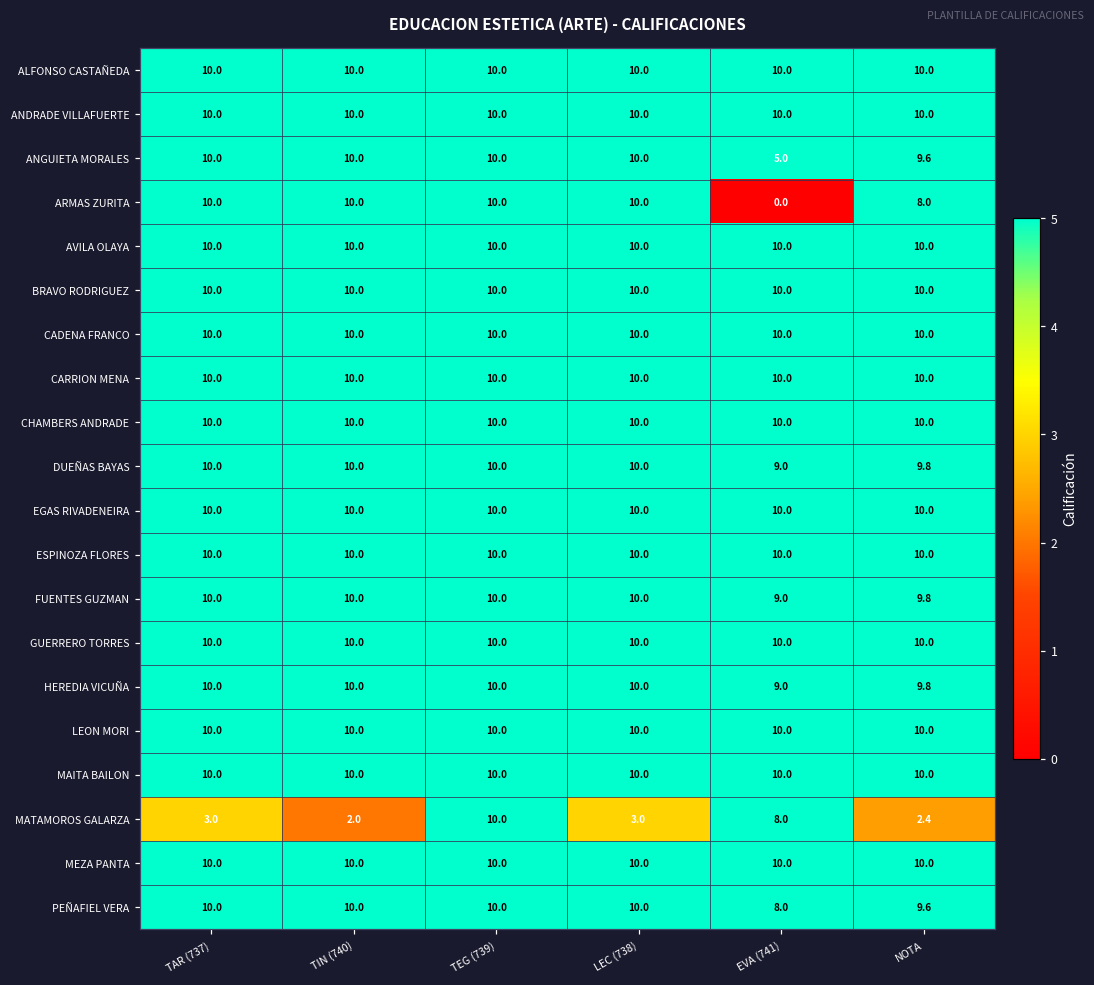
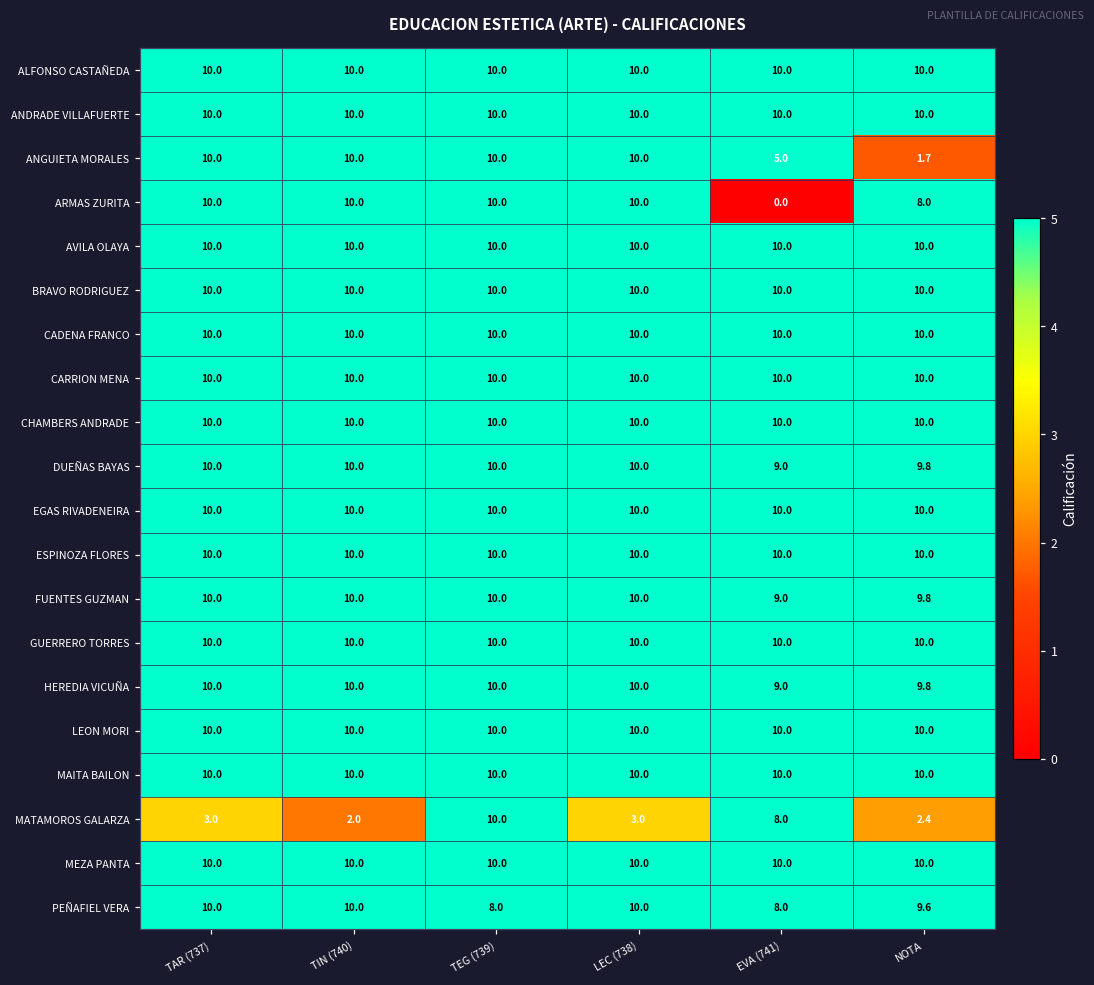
ANGUIETA MORALES, NOTA: 9.6 -> 1.7
PEÑAFIEL VERA, TEG (739): 10.0 -> 8.0
